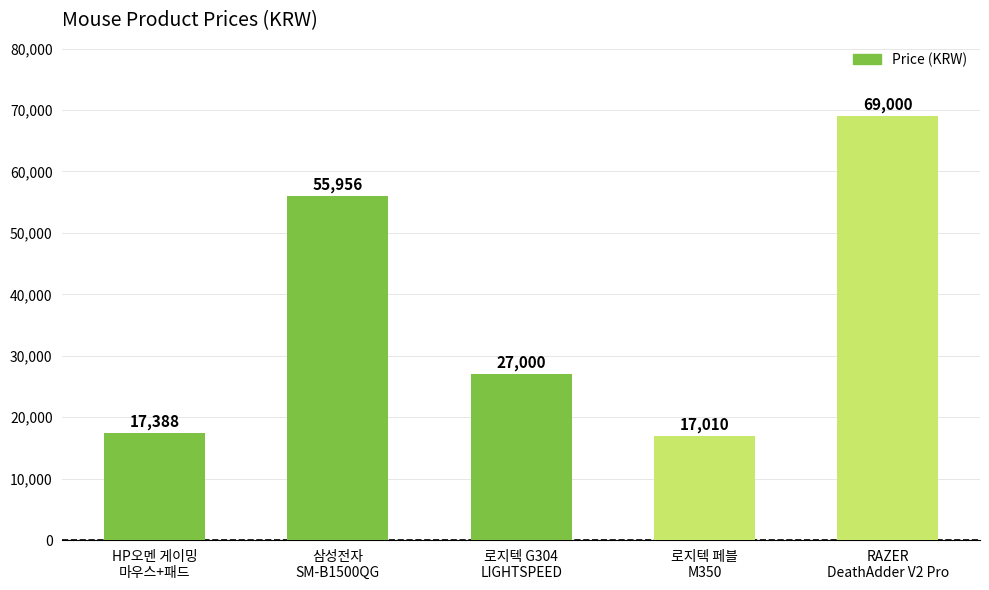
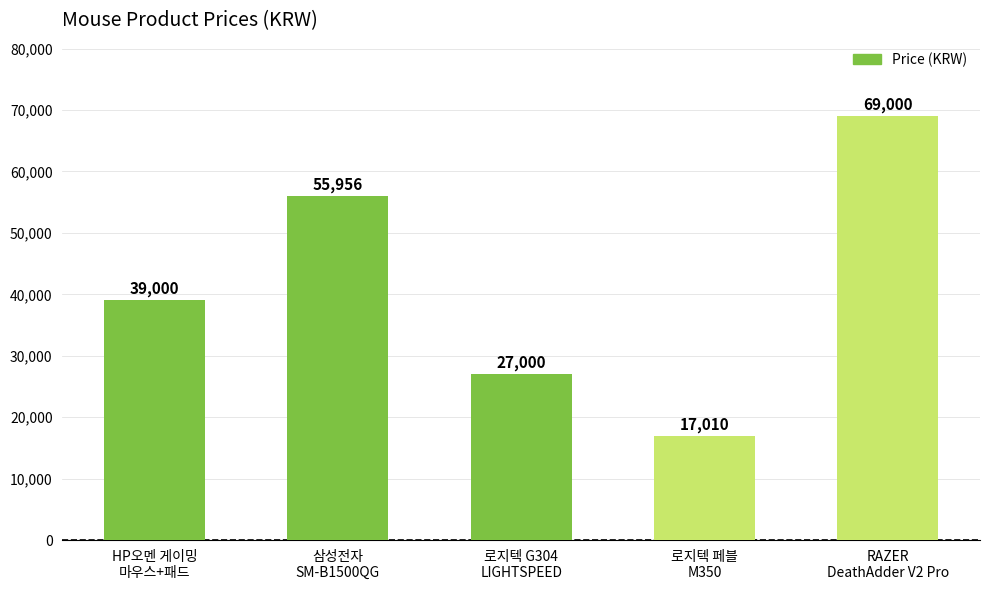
HP오멘 게이밍 마우스+패드: 17,388 -> 39,000
